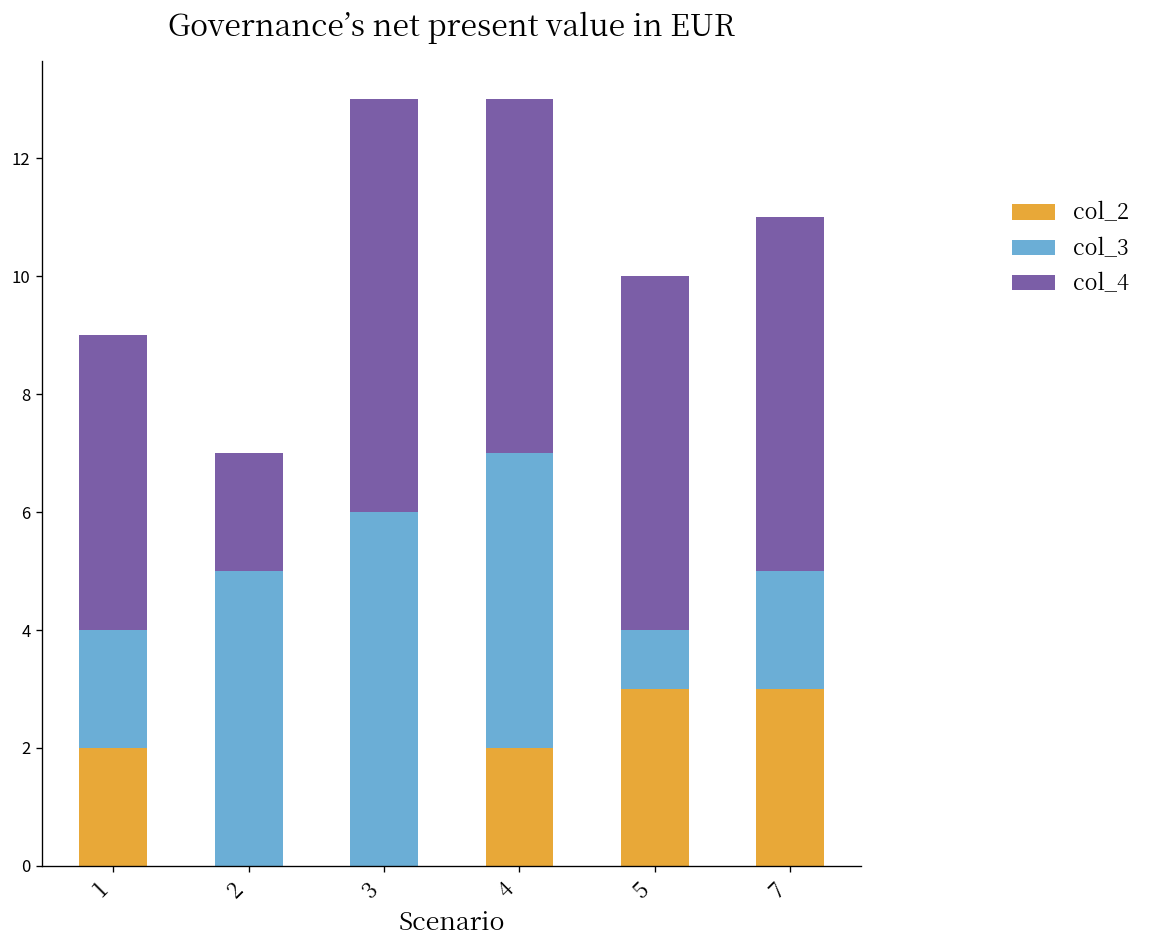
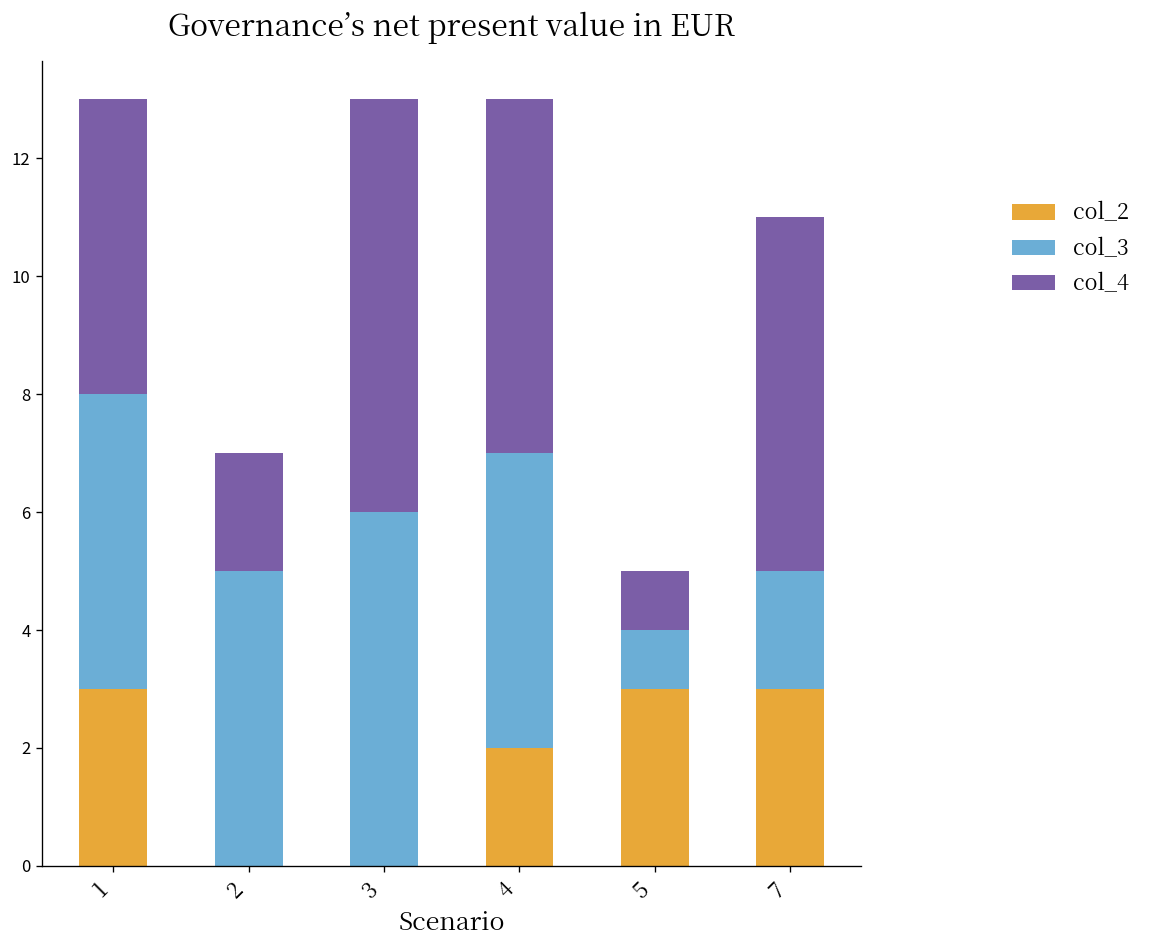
col_2, 1: 2 -> 3
col_3, 1: 2 -> 5
col_4, 5: 6 -> 1
